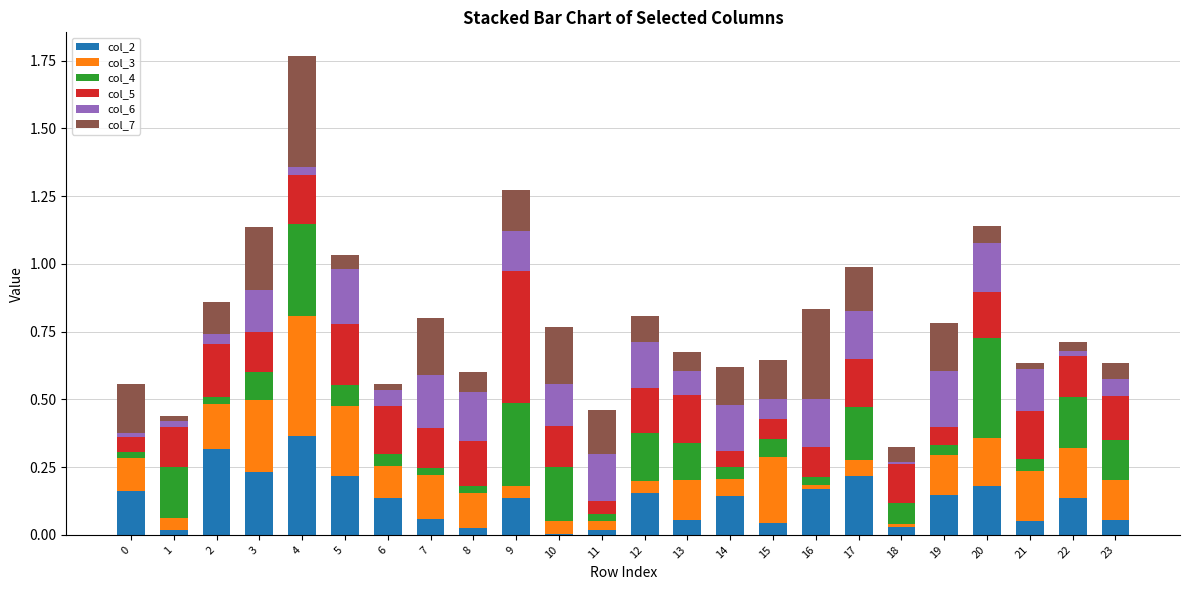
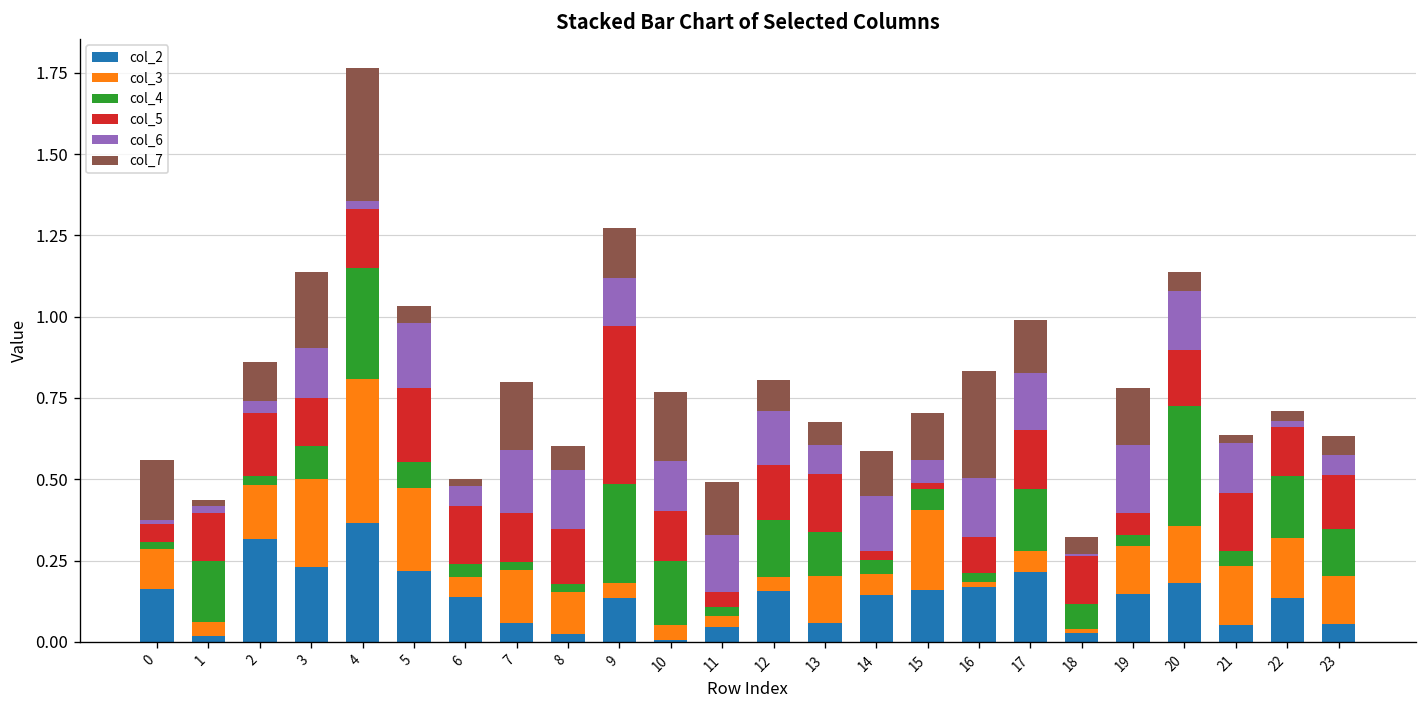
col_3, 6: 0.12 -> 0.06
col_2, 11: 0.02 -> 0.05
col_5, 14: 0.06 -> 0.03
col_2, 15: 0.04 -> 0.16
col_5, 15: 0.08 -> 0.02
